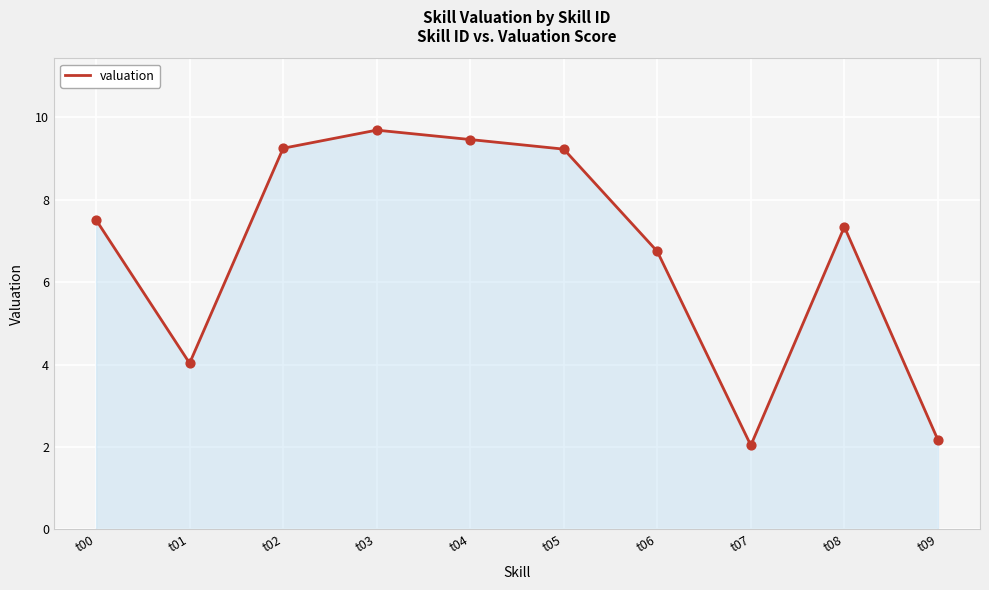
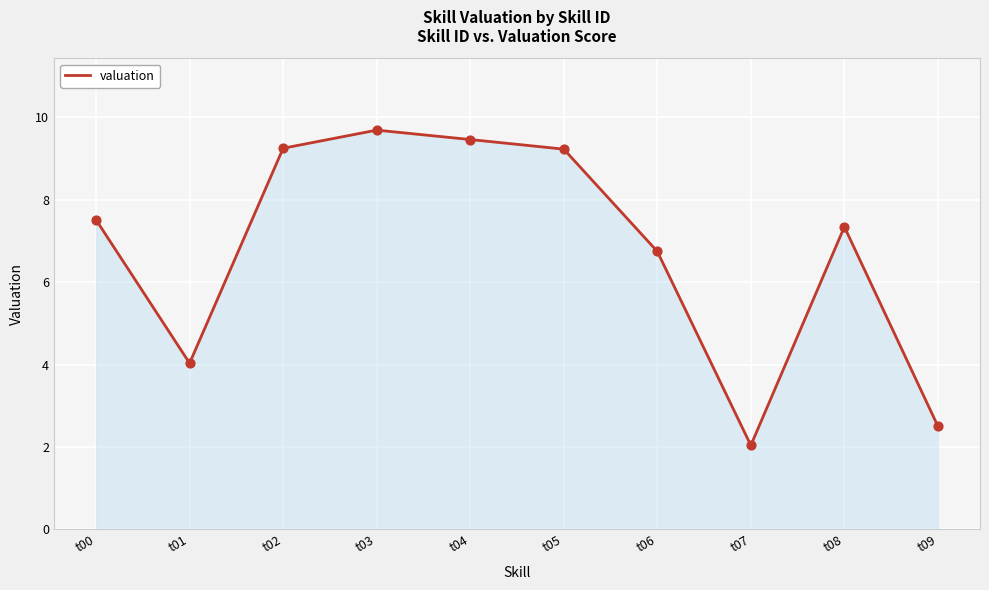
t09: 2.2 -> 2.5
